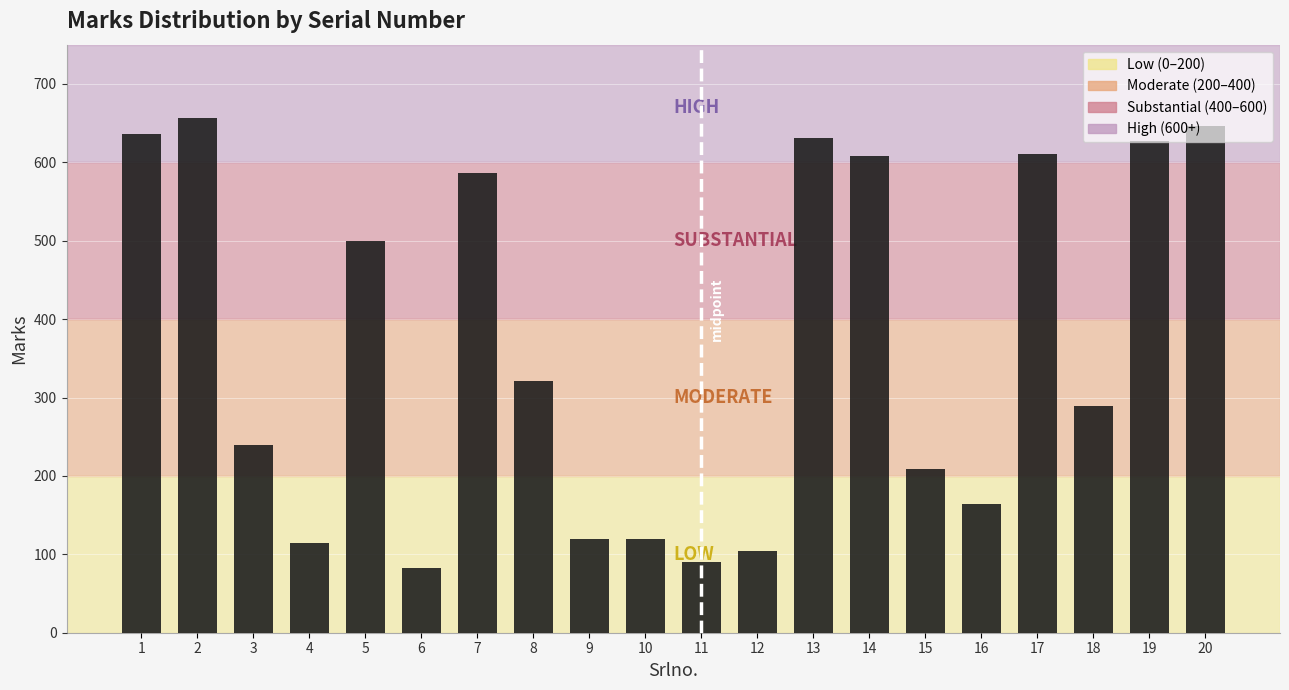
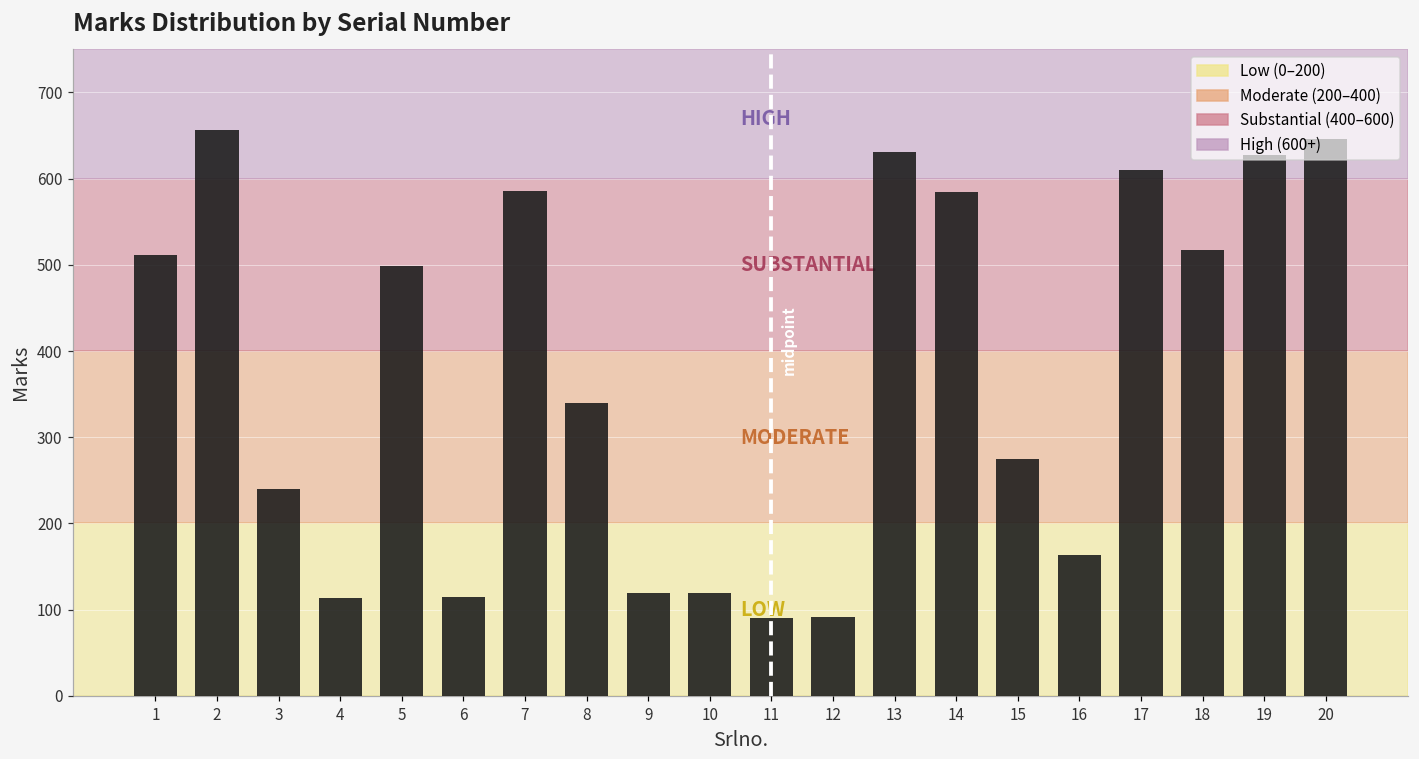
1: 640 -> 510
6: 80 -> 120
8: 320 -> 340
12: 100 -> 90
14: 610 -> 580
15: 210 -> 280
18: 290 -> 520
